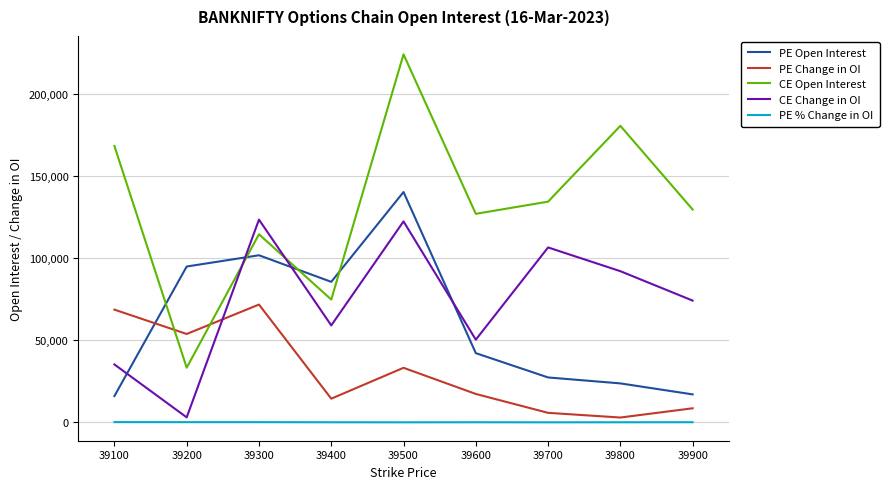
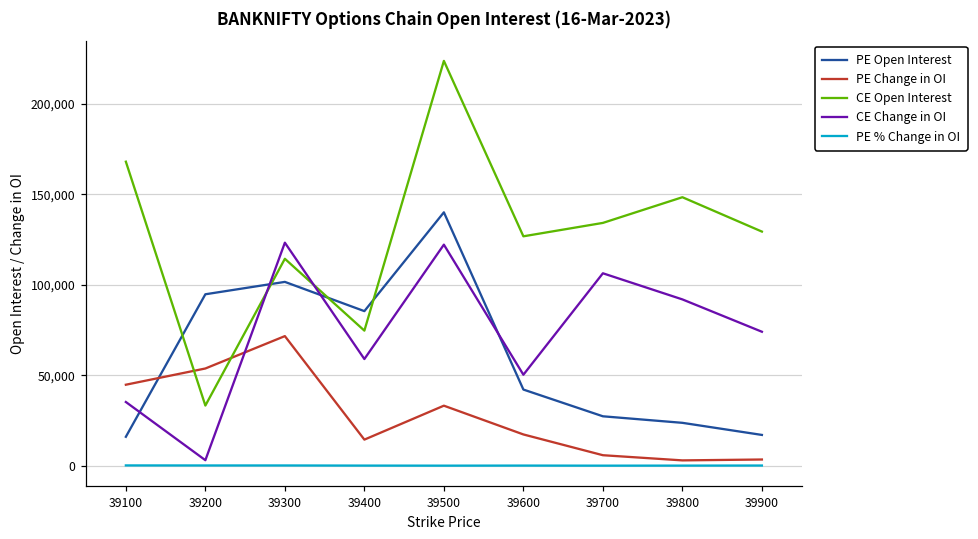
PE Change in OI, 39100: 69,000 -> 45,000
CE Open Interest, 39800: 180,000 -> 148,000
PE Change in OI, 39900: 9,000 -> 3,000
